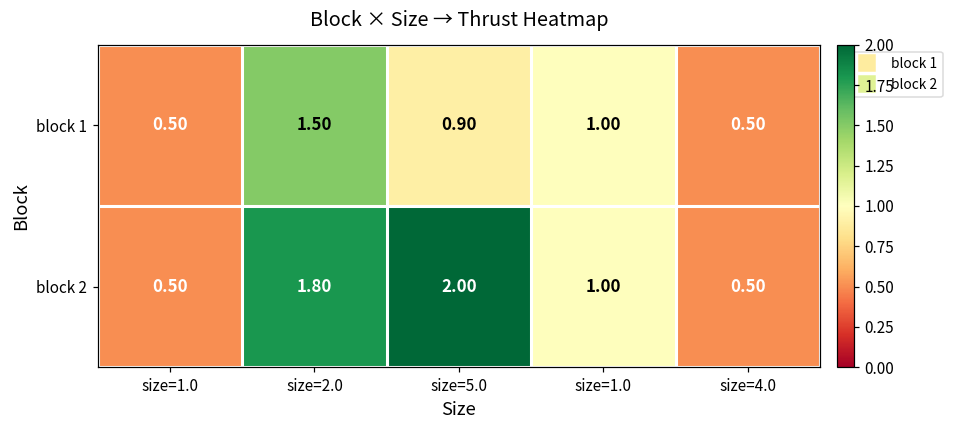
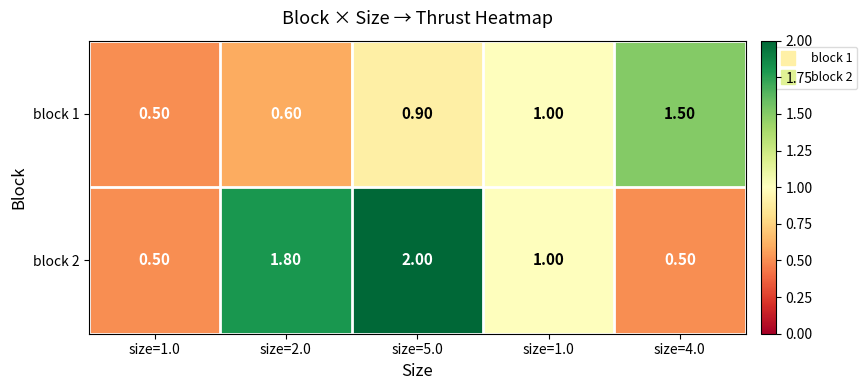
block 1, size=2.0: 1.50 -> 0.60
block 1, size=4.0: 0.50 -> 1.50
